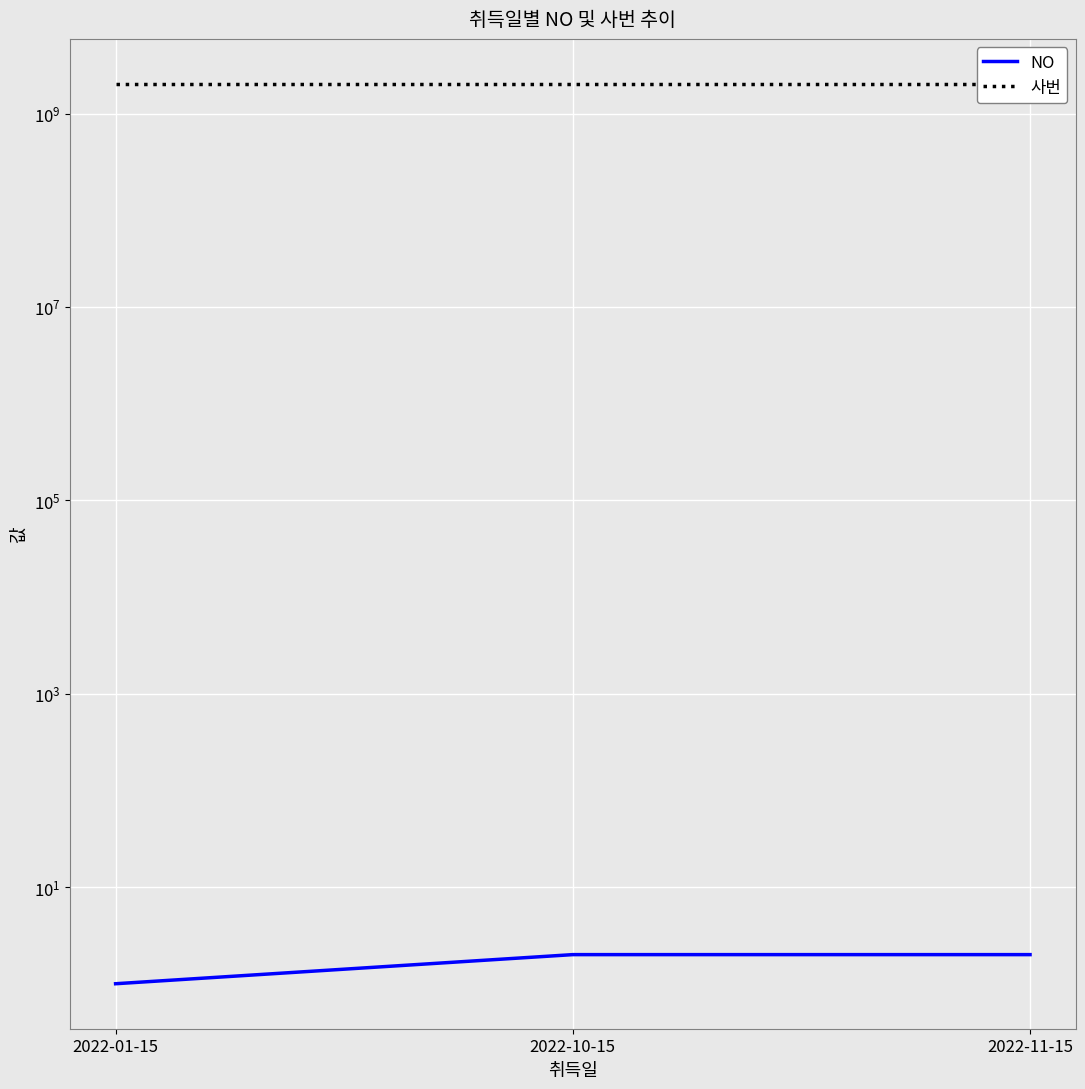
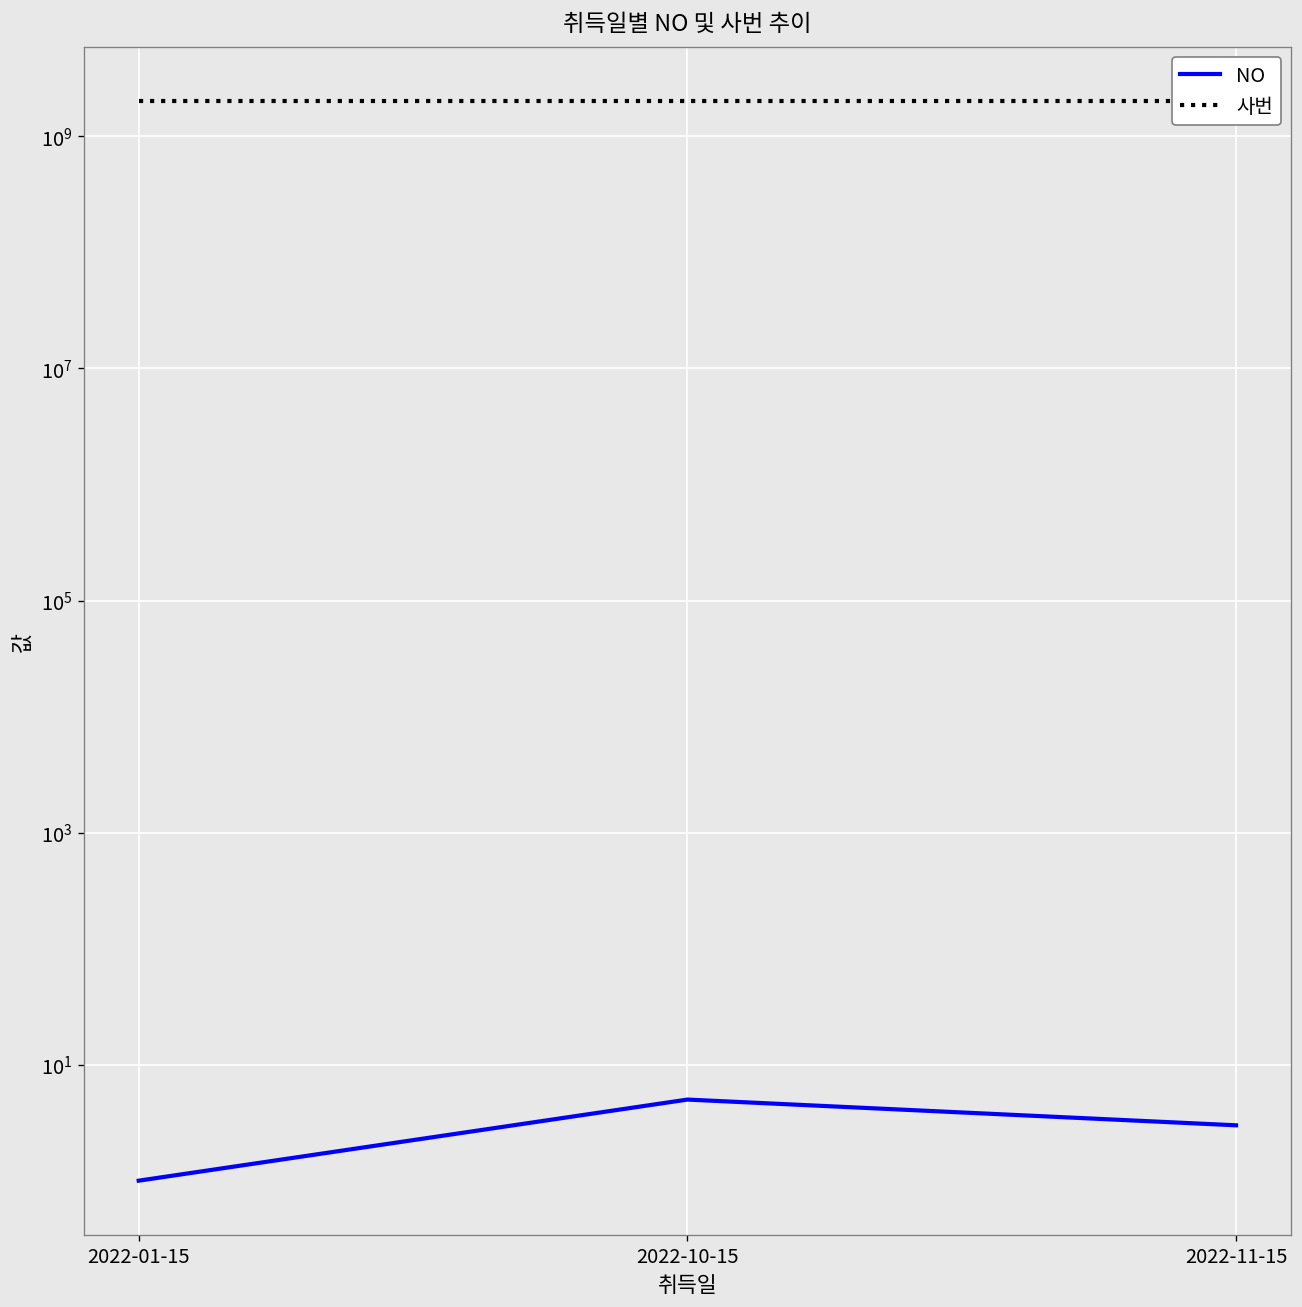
NO, 2022-10-15: 2 -> 5
NO, 2022-11-15: 2 -> 3
